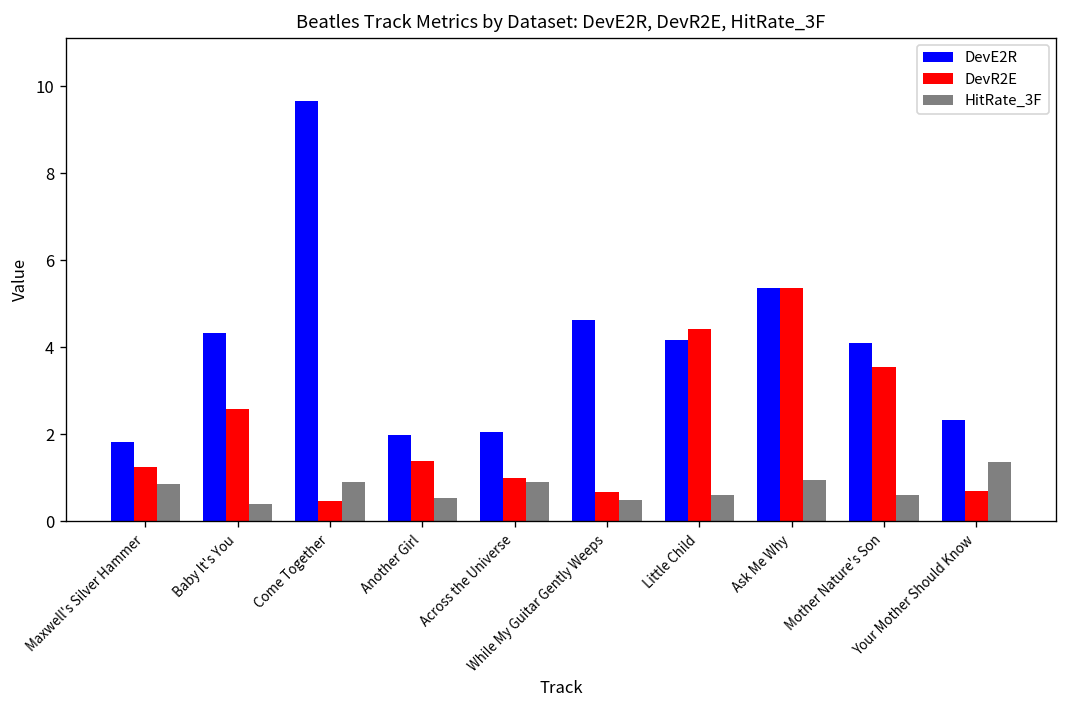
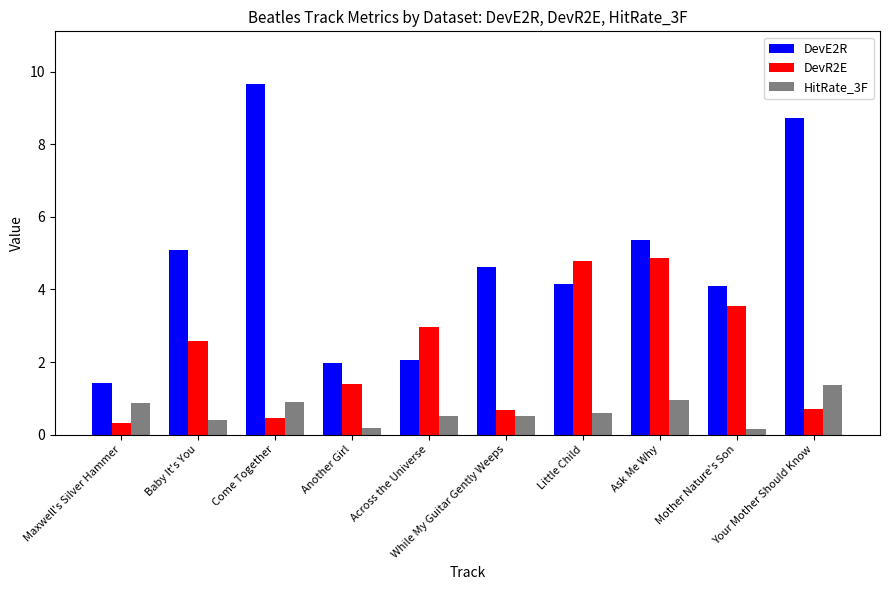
DevE2R, Maxwell's Silver Hammer: 1.8 -> 1.4
DevR2E, Maxwell's Silver Hammer: 1.3 -> 0.3
DevE2R, Baby It's You: 4.3 -> 5.1
HitRate_3F, Another Girl: 0.5 -> 0.2
DevR2E, Across the Universe: 1.0 -> 3.0
HitRate_3F, Across the Universe: 0.9 -> 0.5
DevR2E, Little Child: 4.4 -> 4.8
DevR2E, Ask Me Why: 5.4 -> 4.9
HitRate_3F, Mother Nature's Son: 0.6 -> 0.2
DevE2R, Your Mother Should Know: 2.3 -> 8.7
